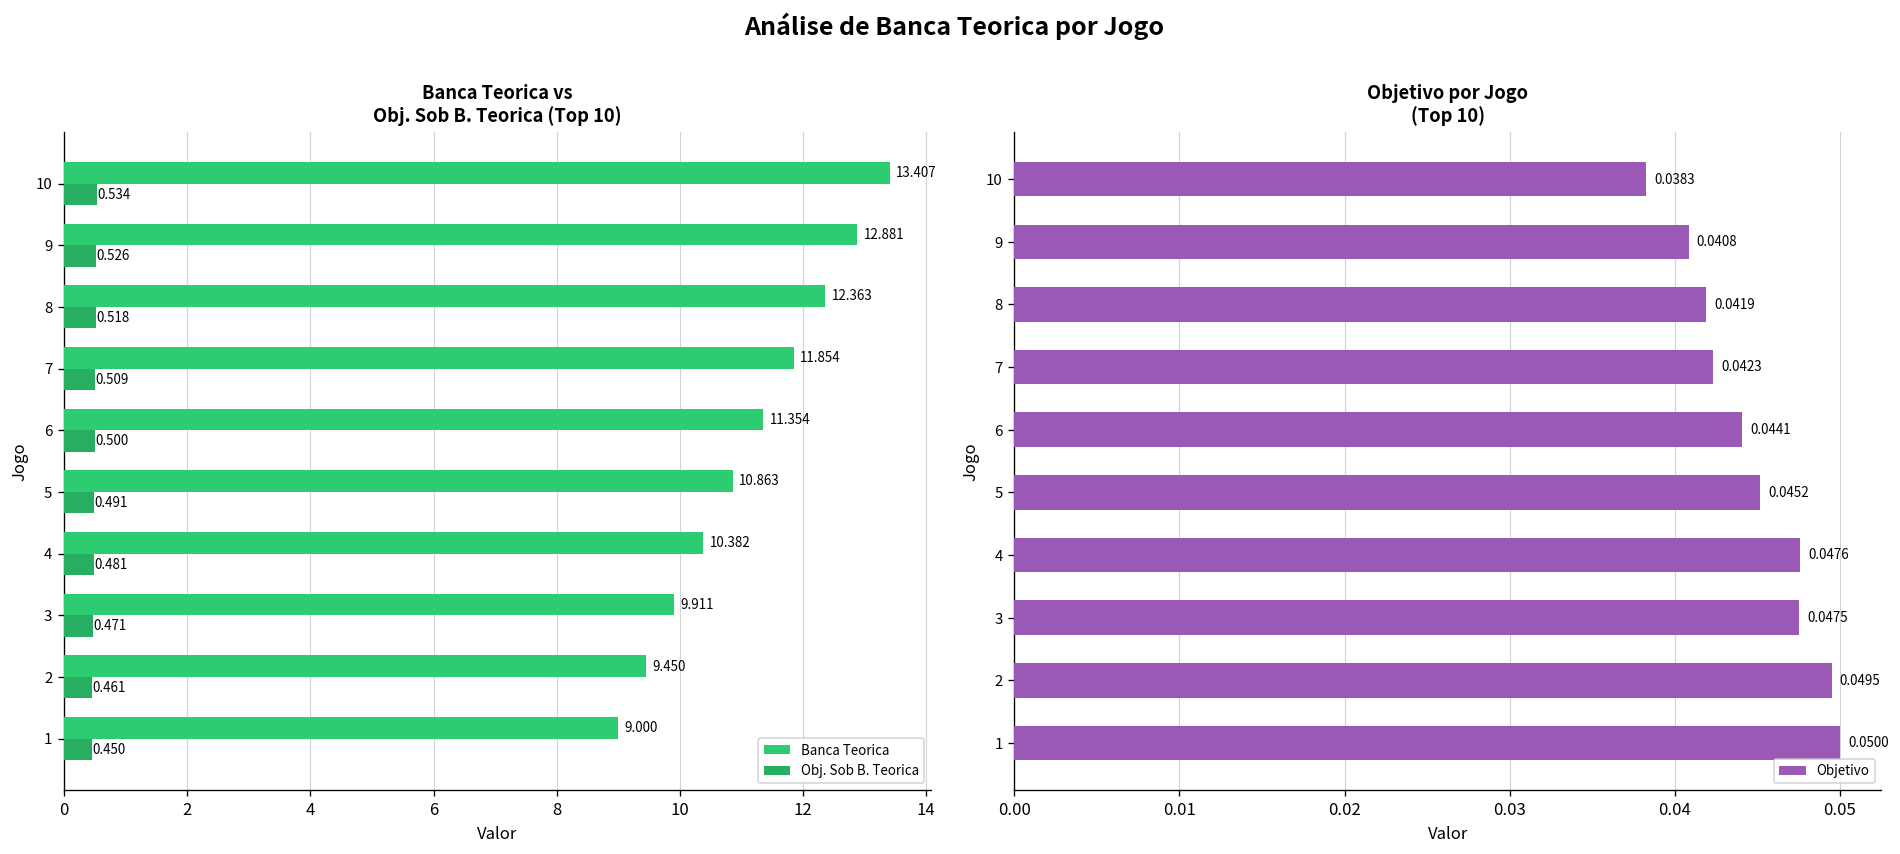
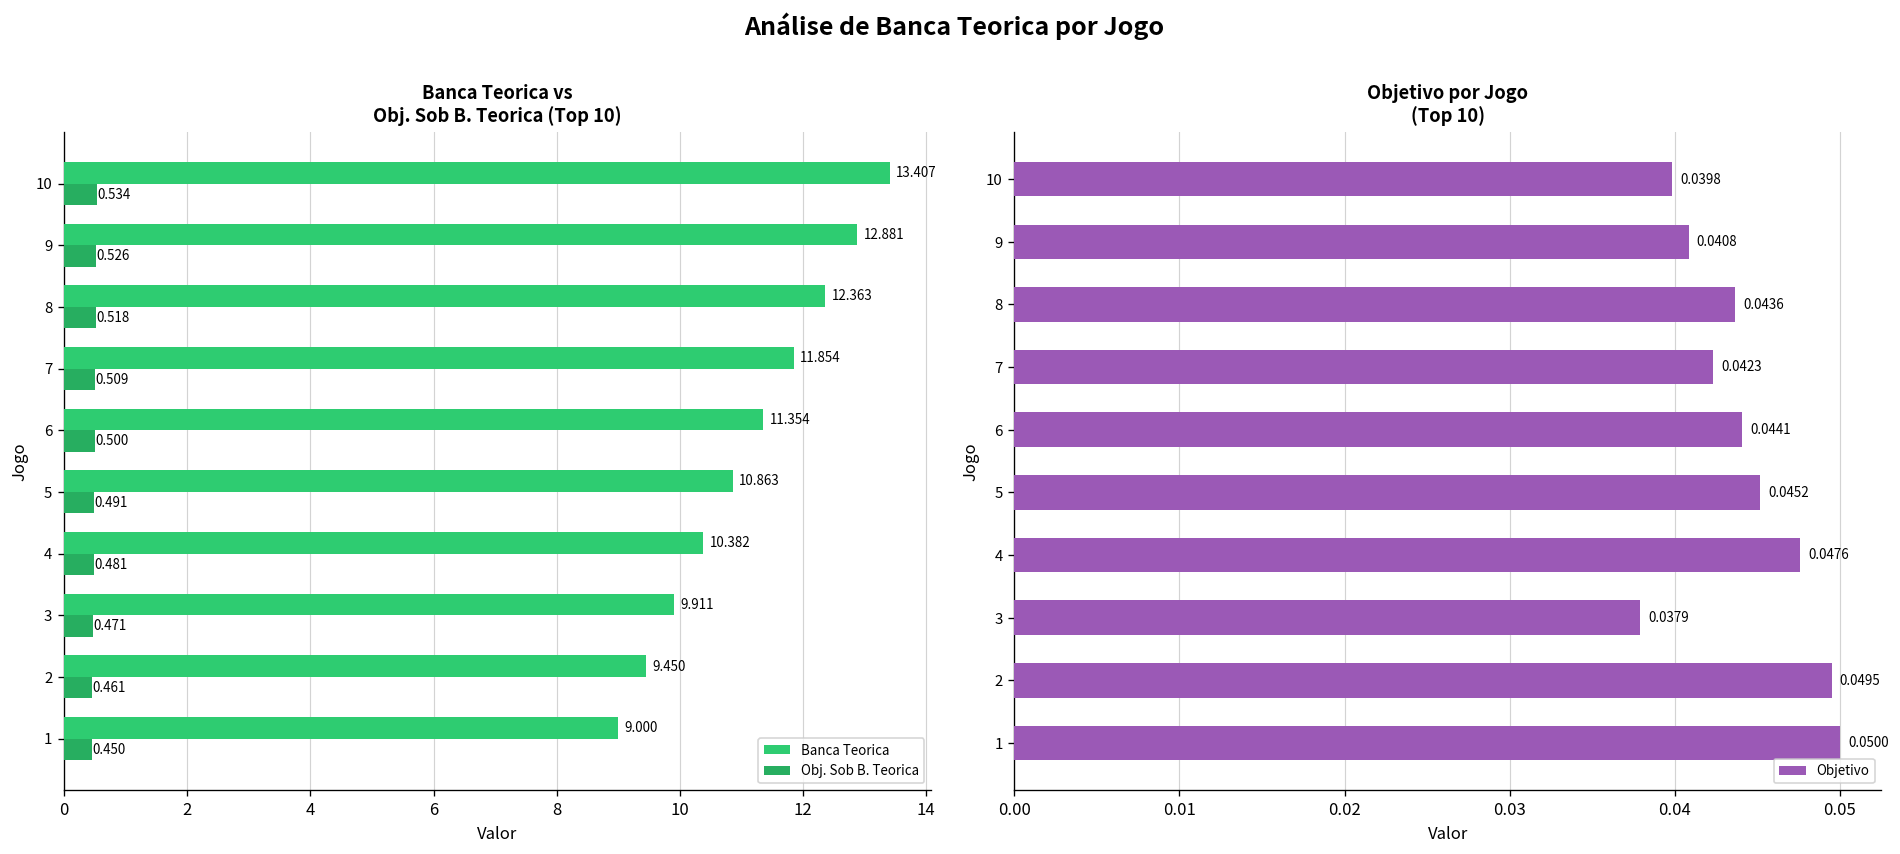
Objetivo por Jogo (Top 10), 10: 0.0383 -> 0.0398
Objetivo por Jogo (Top 10), 8: 0.0419 -> 0.0436
Objetivo por Jogo (Top 10), 3: 0.0475 -> 0.0379
